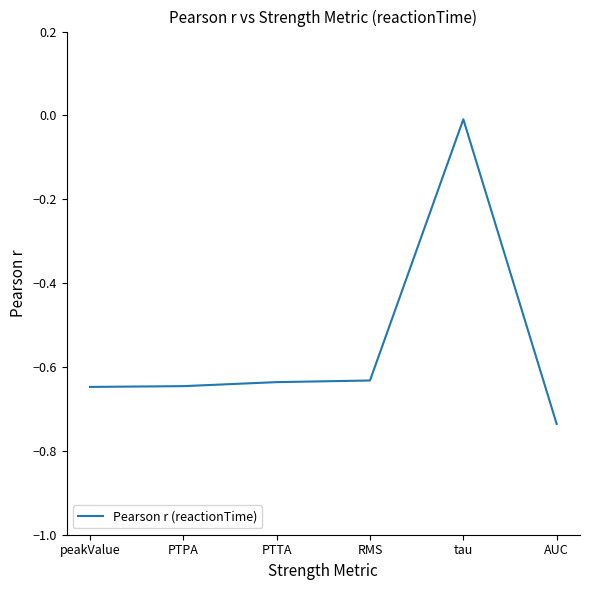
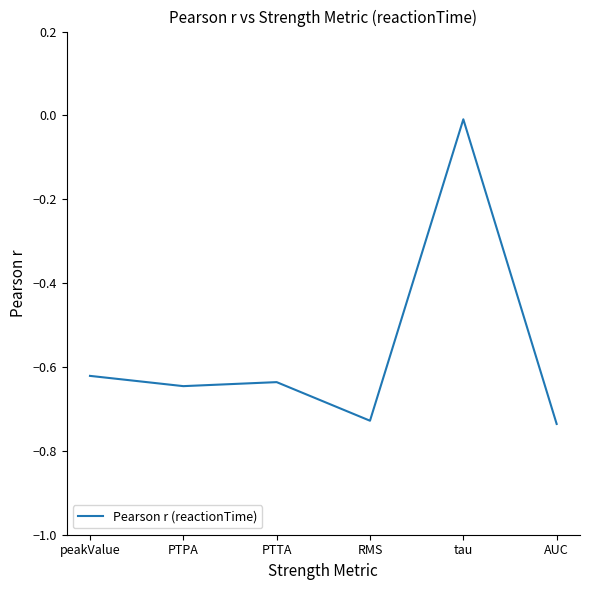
peakValue: -0.65 -> -0.62
RMS: -0.63 -> -0.73
